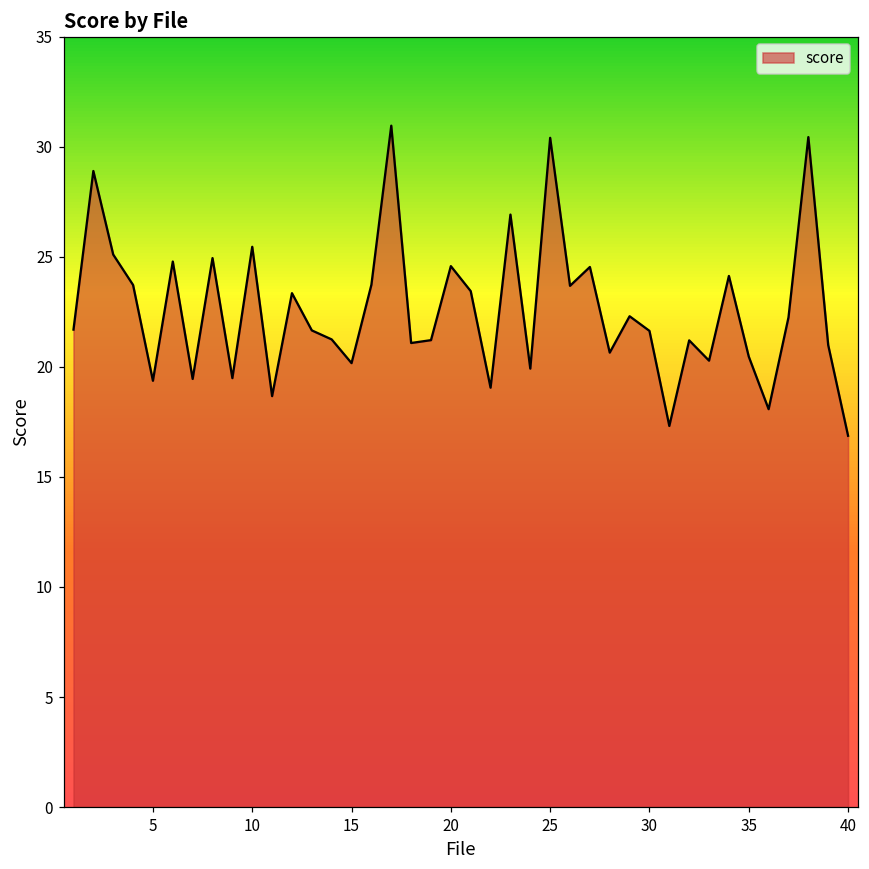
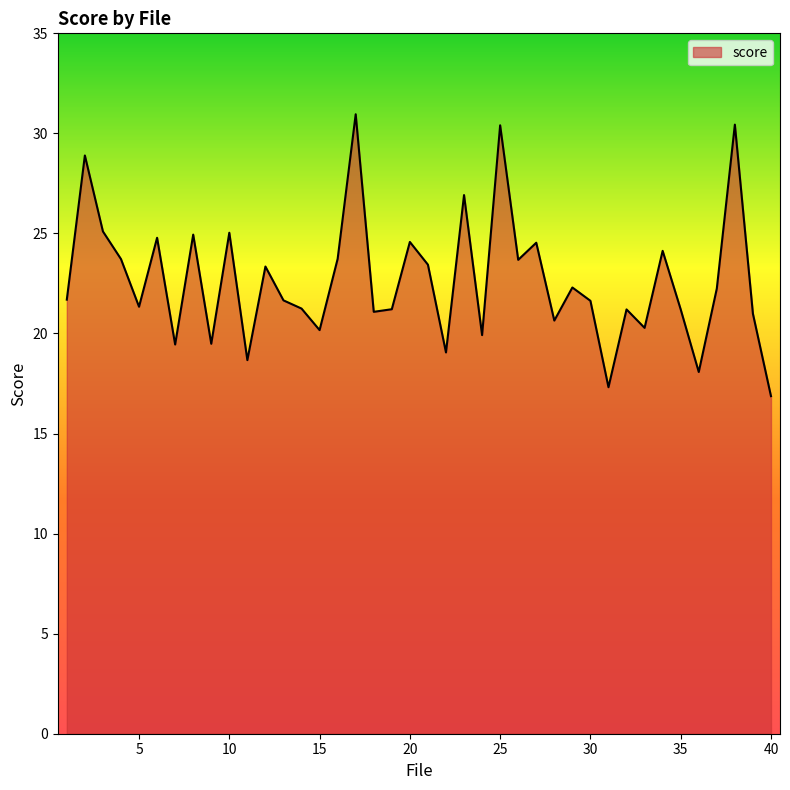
5: 19.4 -> 21.3
10: 25.5 -> 25.0
35: 20.5 -> 21.2
